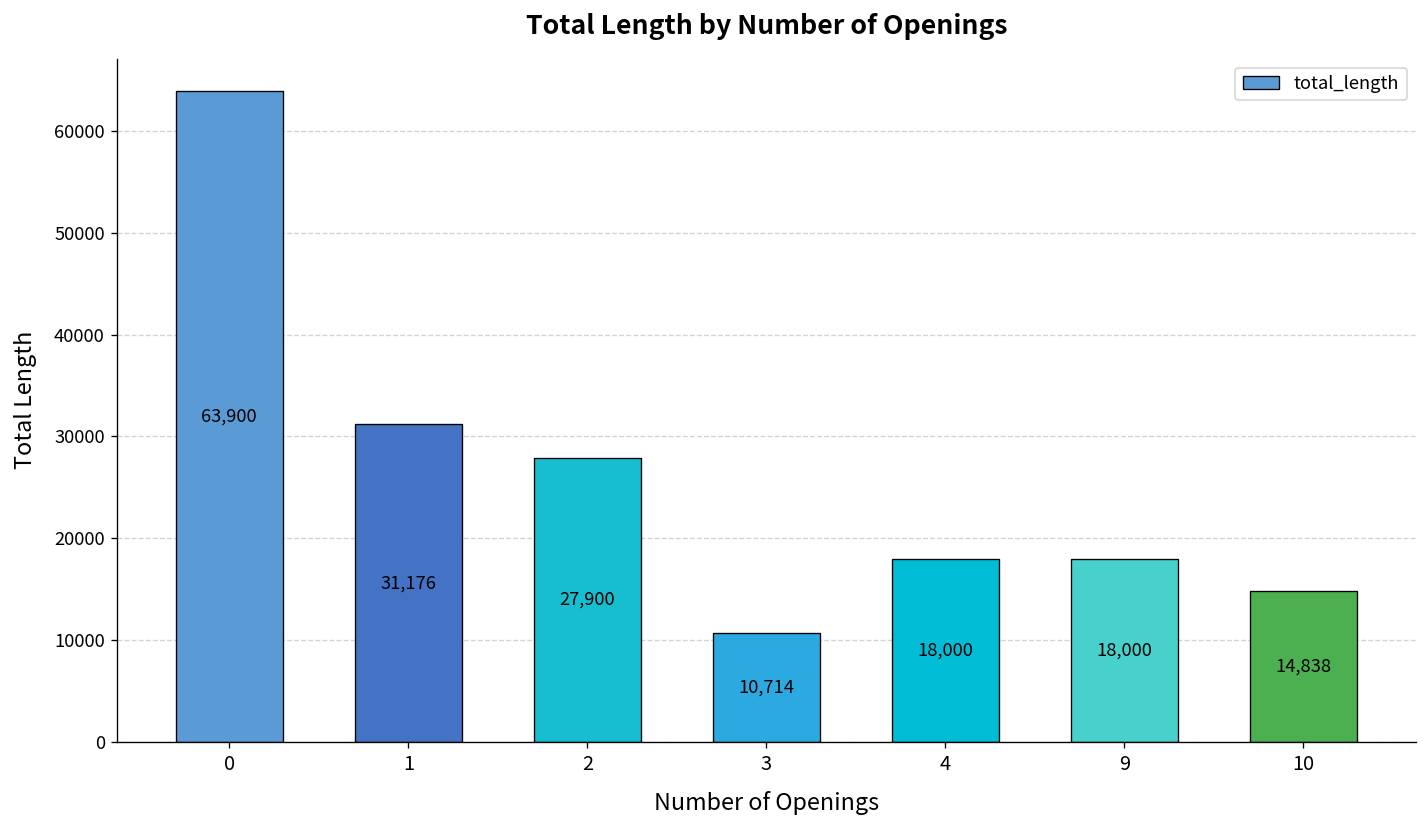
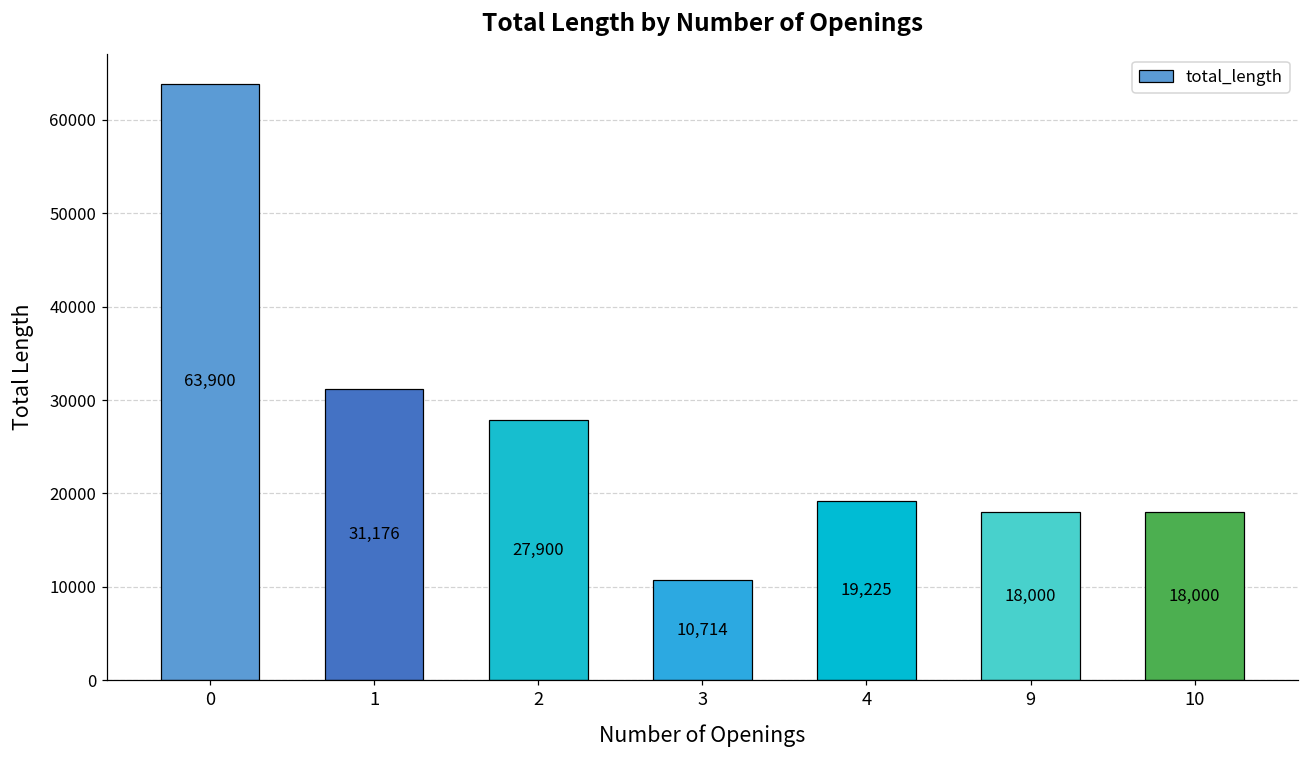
4: 18,000 -> 19,225
10: 14,838 -> 18,000
